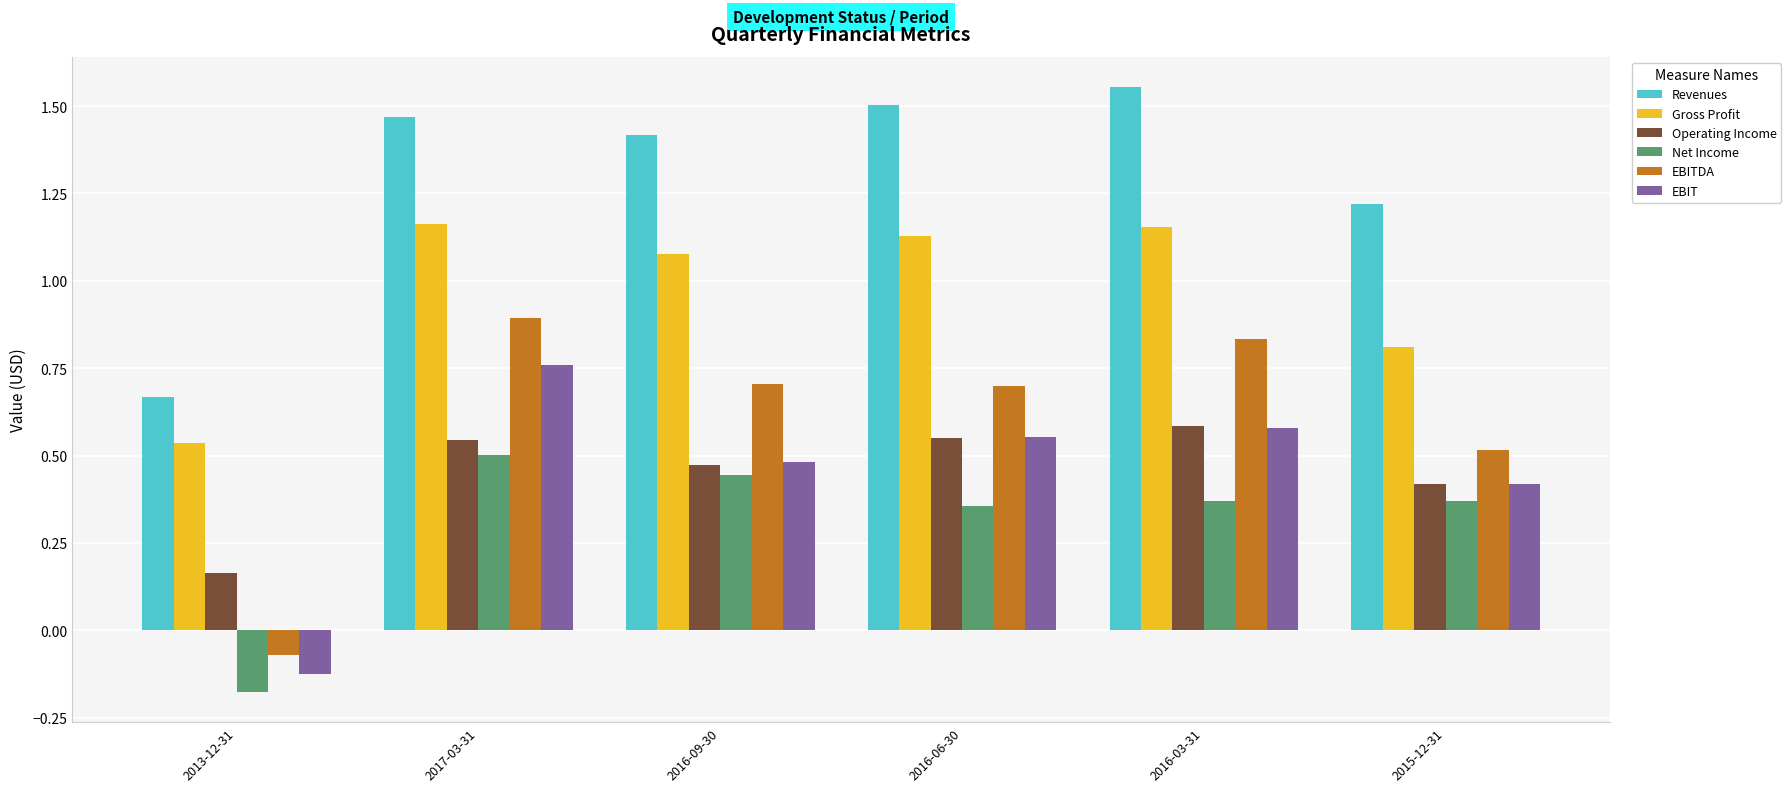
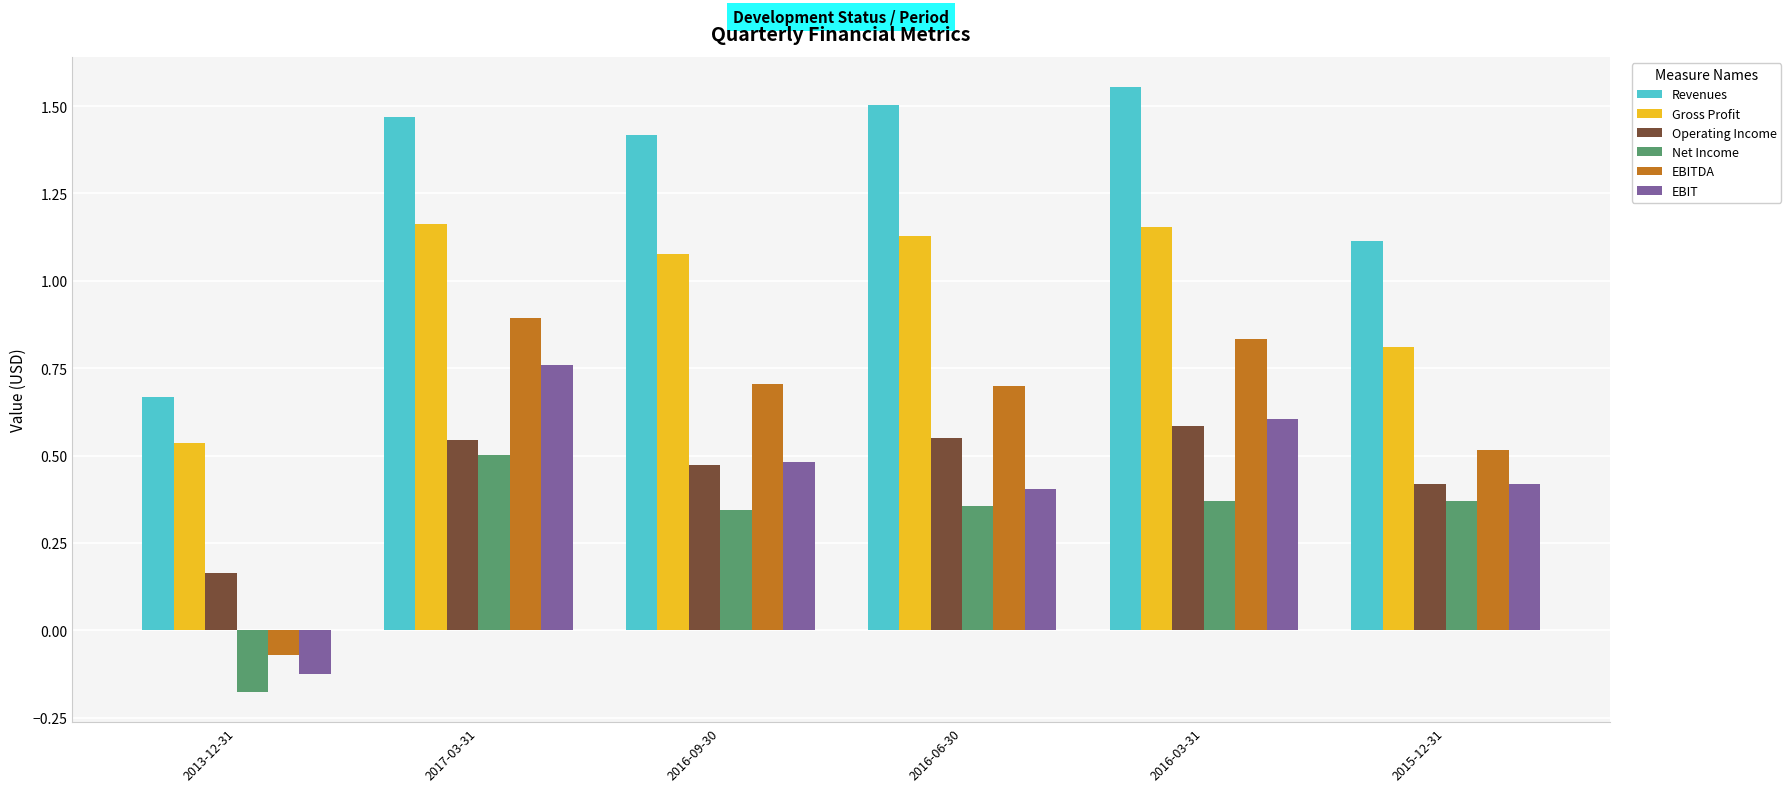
Net Income, 2016-09-30: 0.44 -> 0.34
EBIT, 2016-06-30: 0.55 -> 0.41
EBIT, 2016-03-31: 0.58 -> 0.60
Revenues, 2015-12-31: 1.22 -> 1.11
